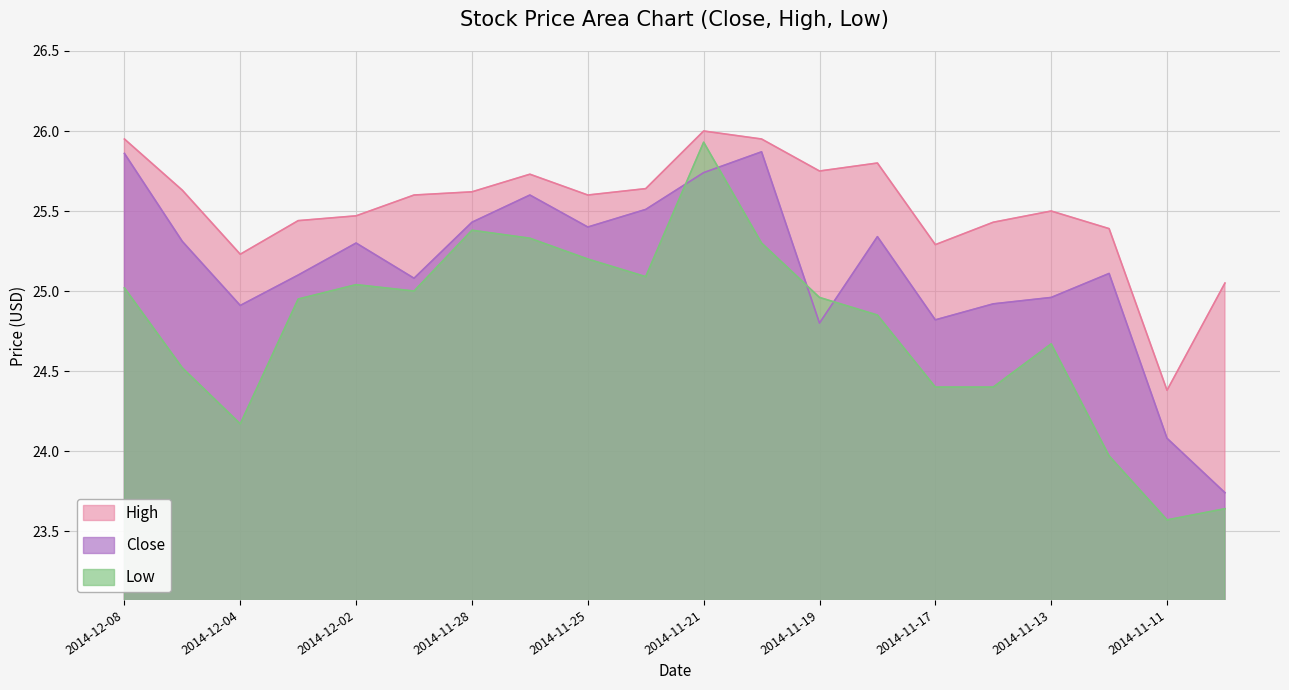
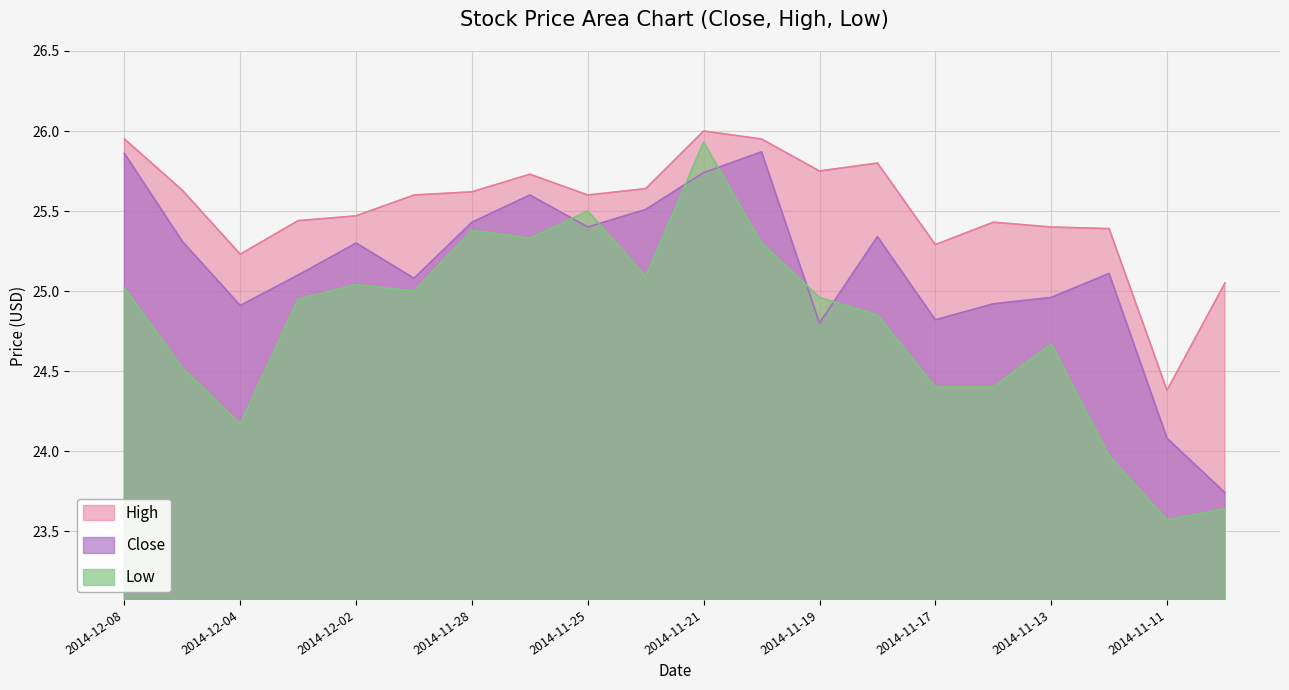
Low, 2014-11-25: 25.2 -> 25.5
High, 2014-11-13: 25.5 -> 25.4
